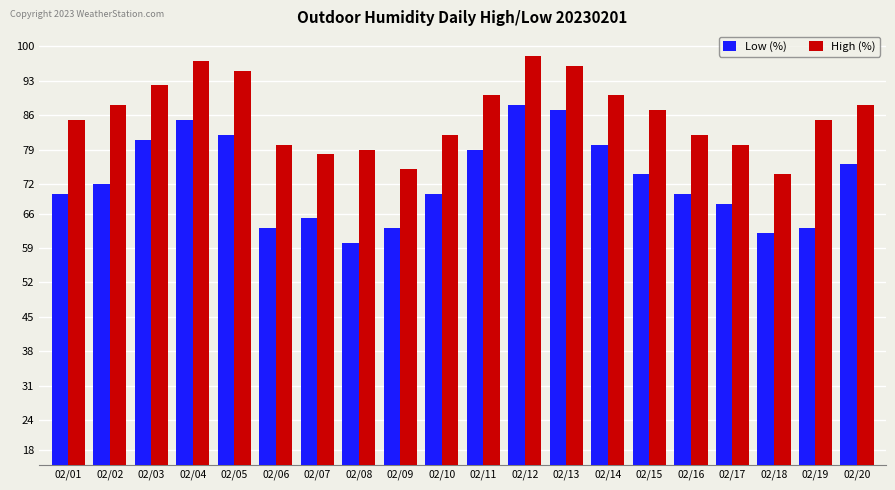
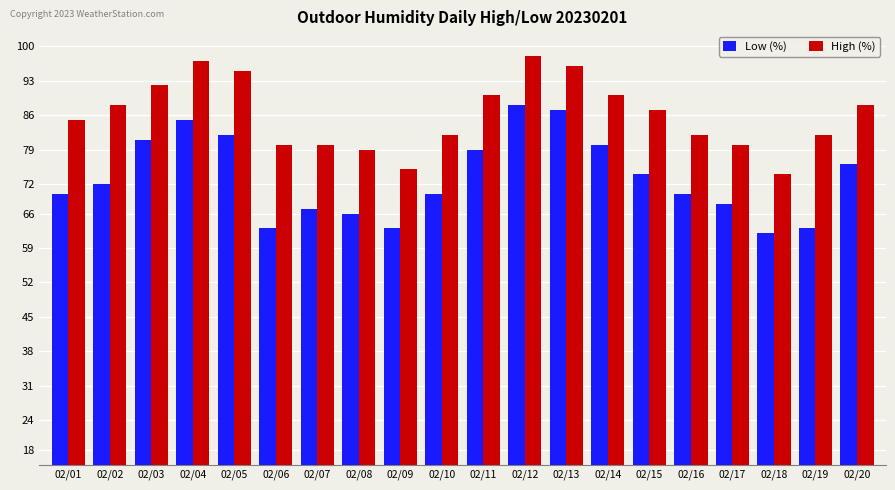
Low (%), 02/07: 65 -> 67
High (%), 02/07: 78 -> 80
Low (%), 02/08: 60 -> 66
High (%), 02/19: 85 -> 82
